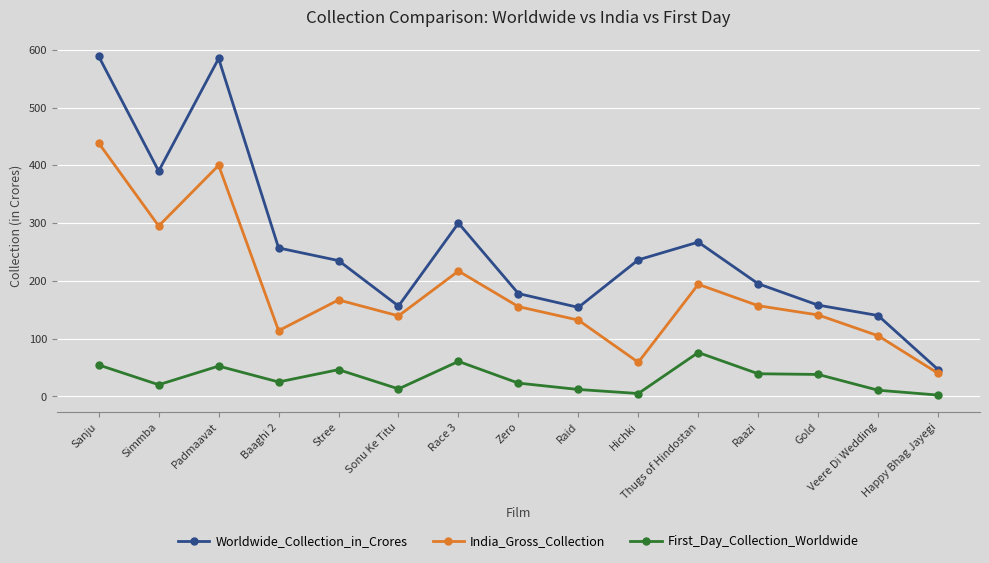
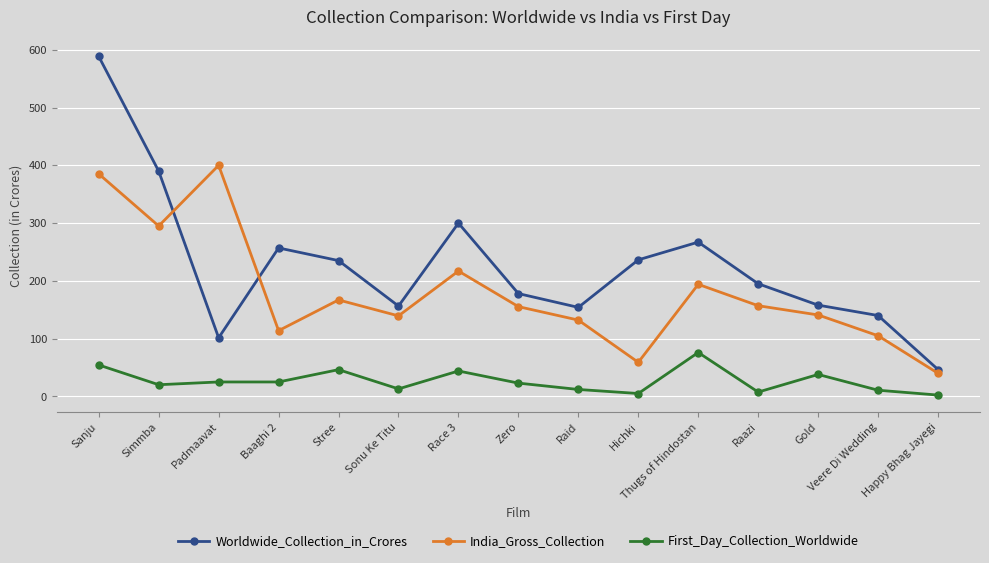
India_Gross_Collection, Sanju: 440 -> 390
Worldwide_Collection_in_Crores, Padmaavat: 590 -> 100
First_Day_Collection_Worldwide, Padmaavat: 50 -> 30
First_Day_Collection_Worldwide, Race 3: 60 -> 40
First_Day_Collection_Worldwide, Raazi: 40 -> 10
